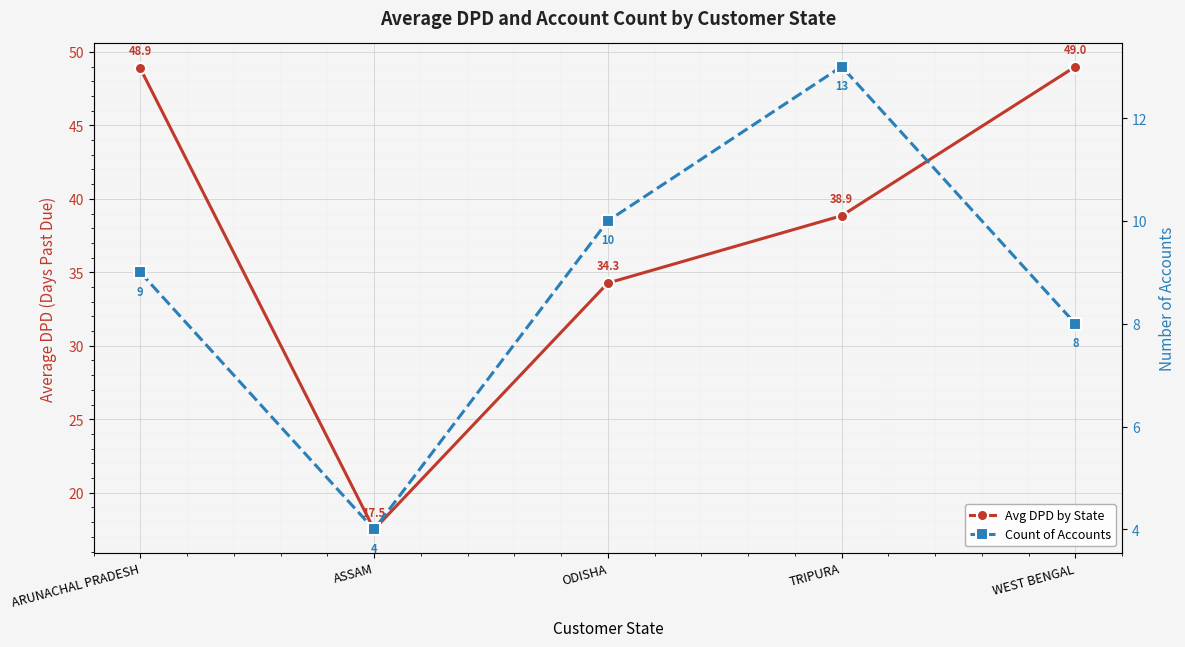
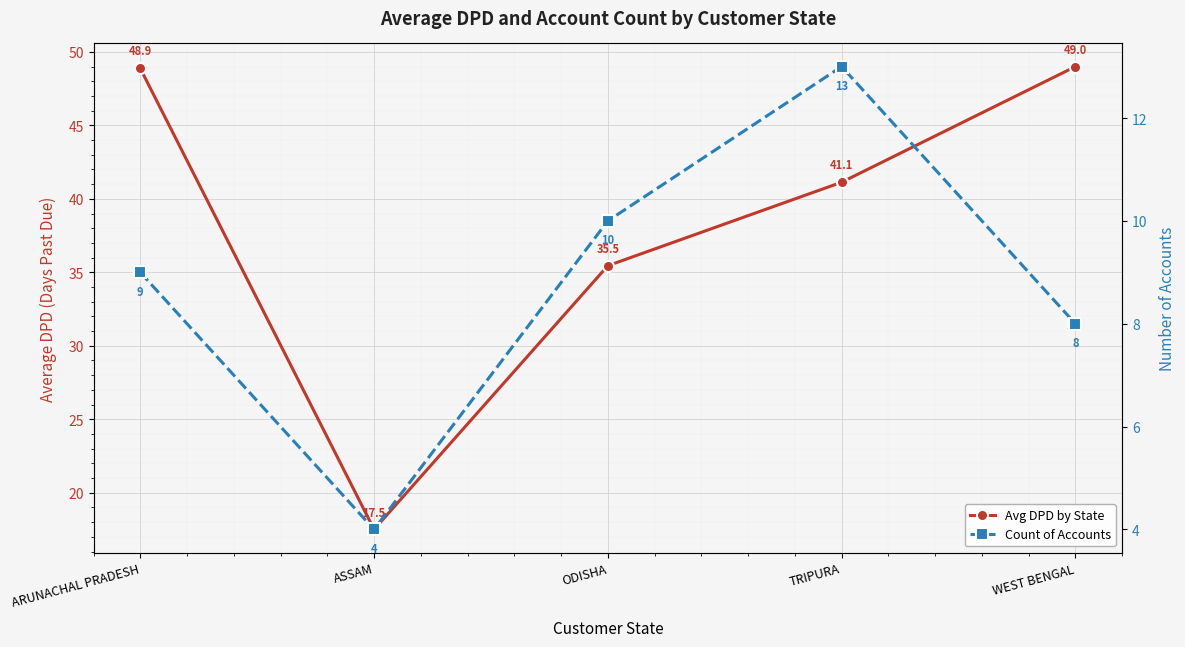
Avg DPD by State, ODISHA: 34.3 -> 35.5
Avg DPD by State, TRIPURA: 38.9 -> 41.1
